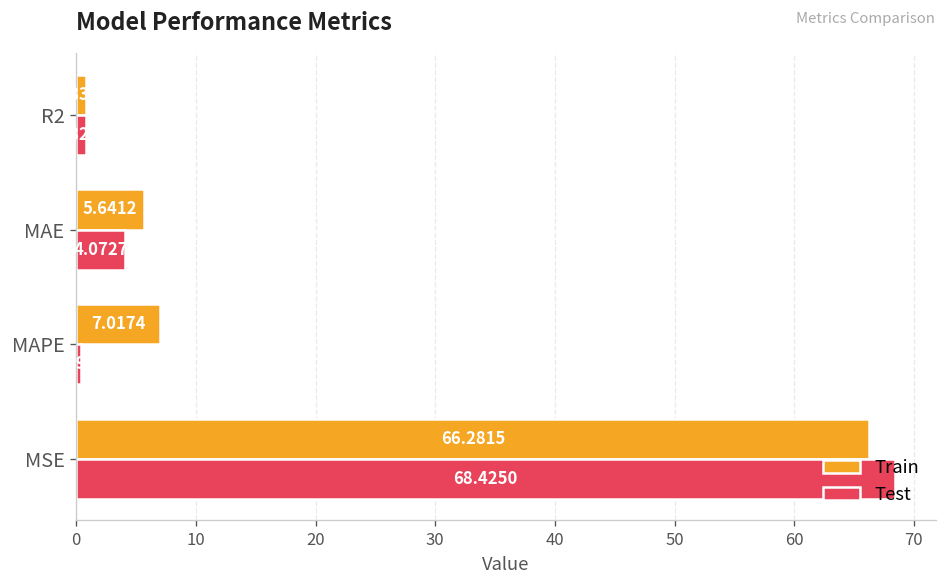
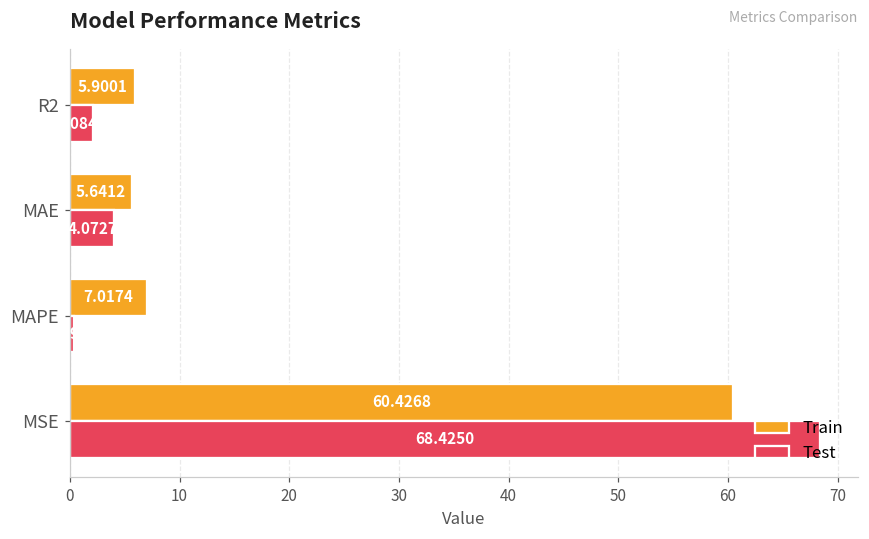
Train, R2: 1 -> 6
Test, R2: 1 -> 2
Train, MSE: 66.2815 -> 60.4268
